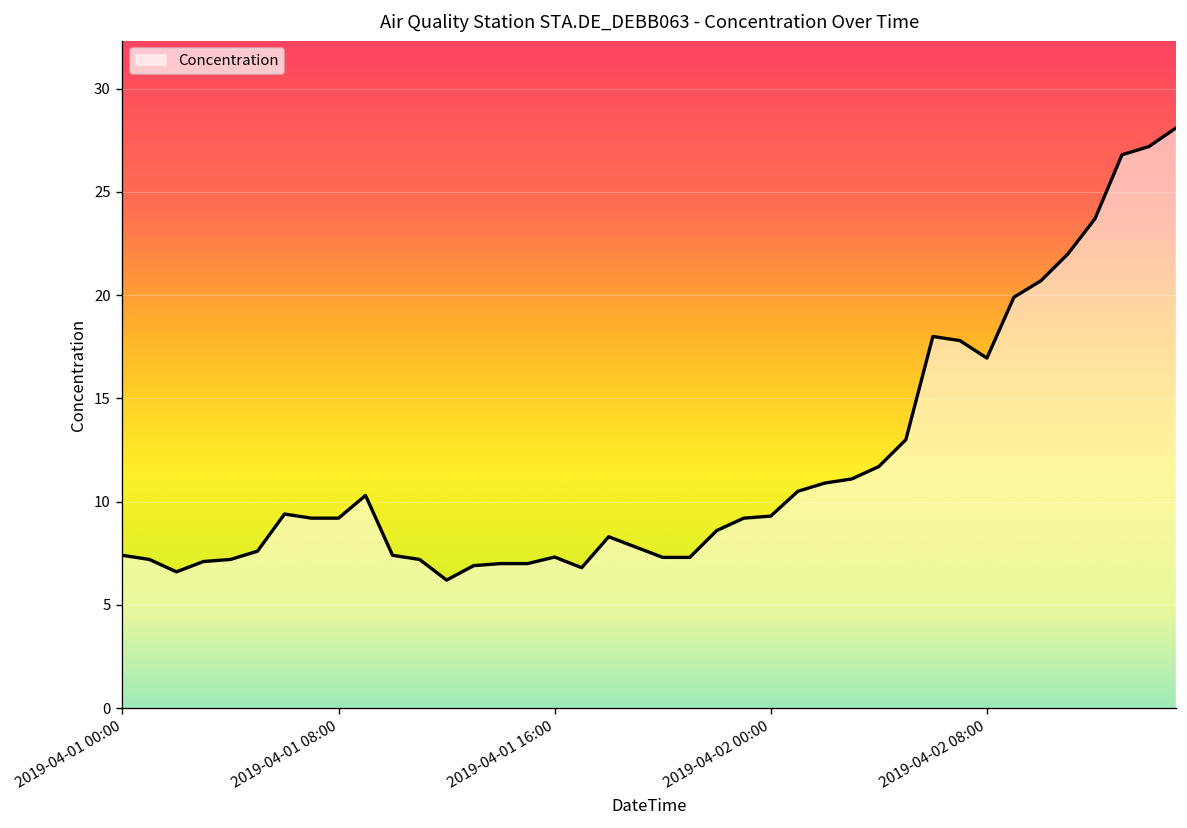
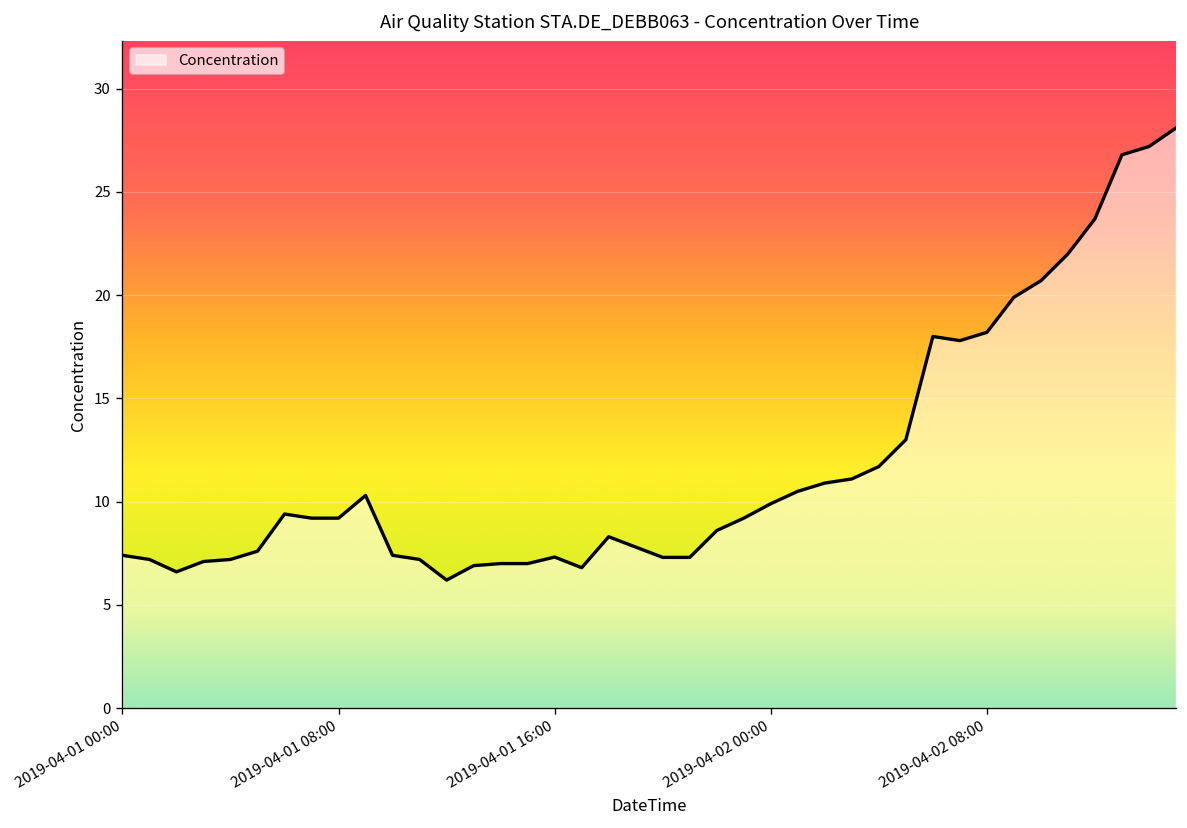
2019-04-02 00:00: 9.3 -> 9.9
2019-04-02 08:00: 17.0 -> 18.2
